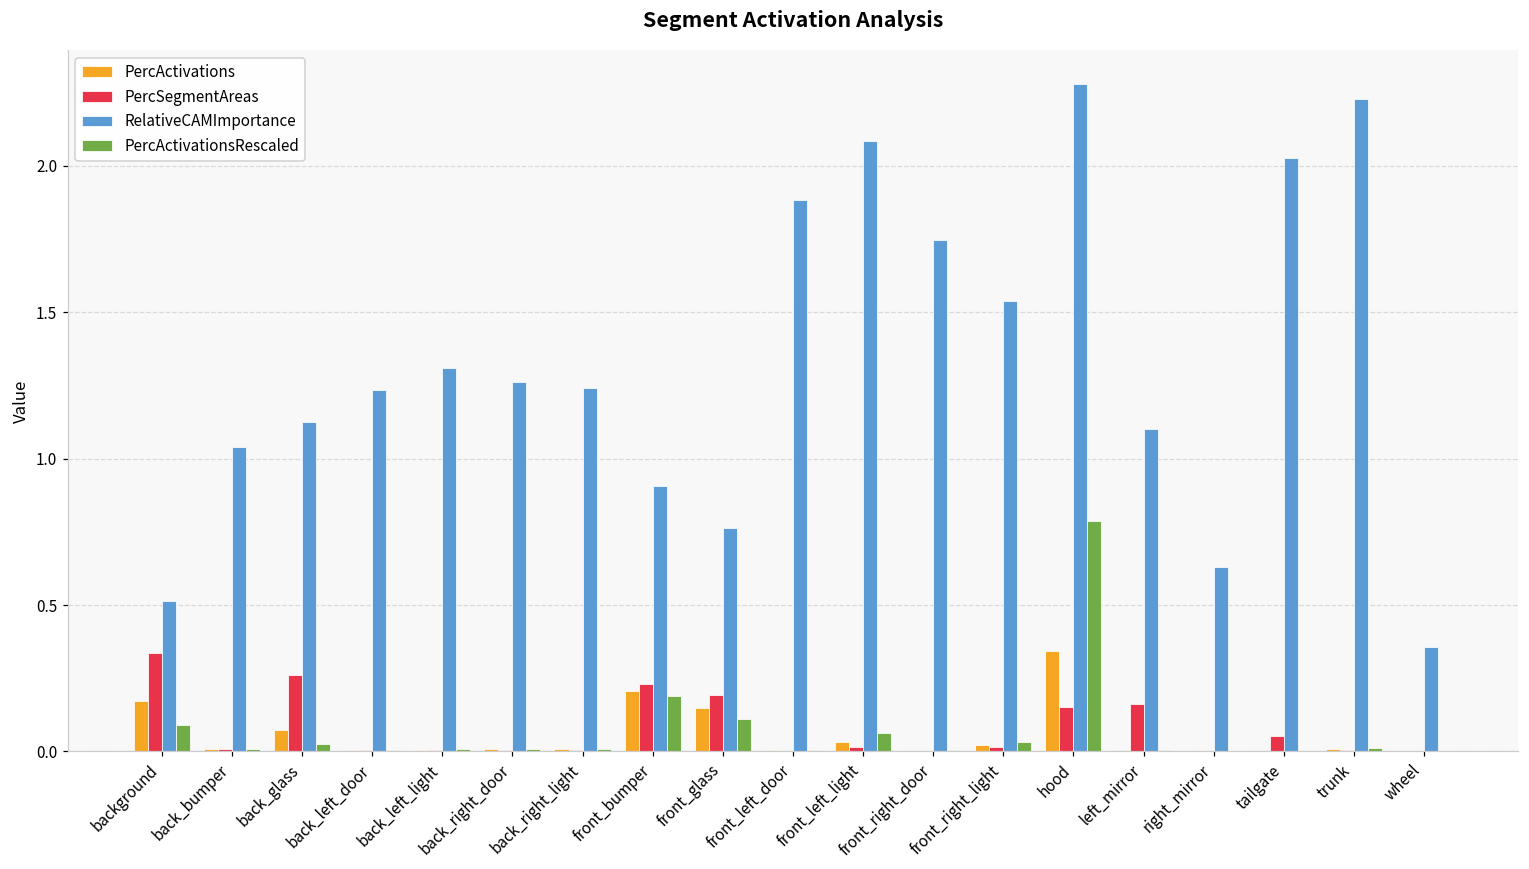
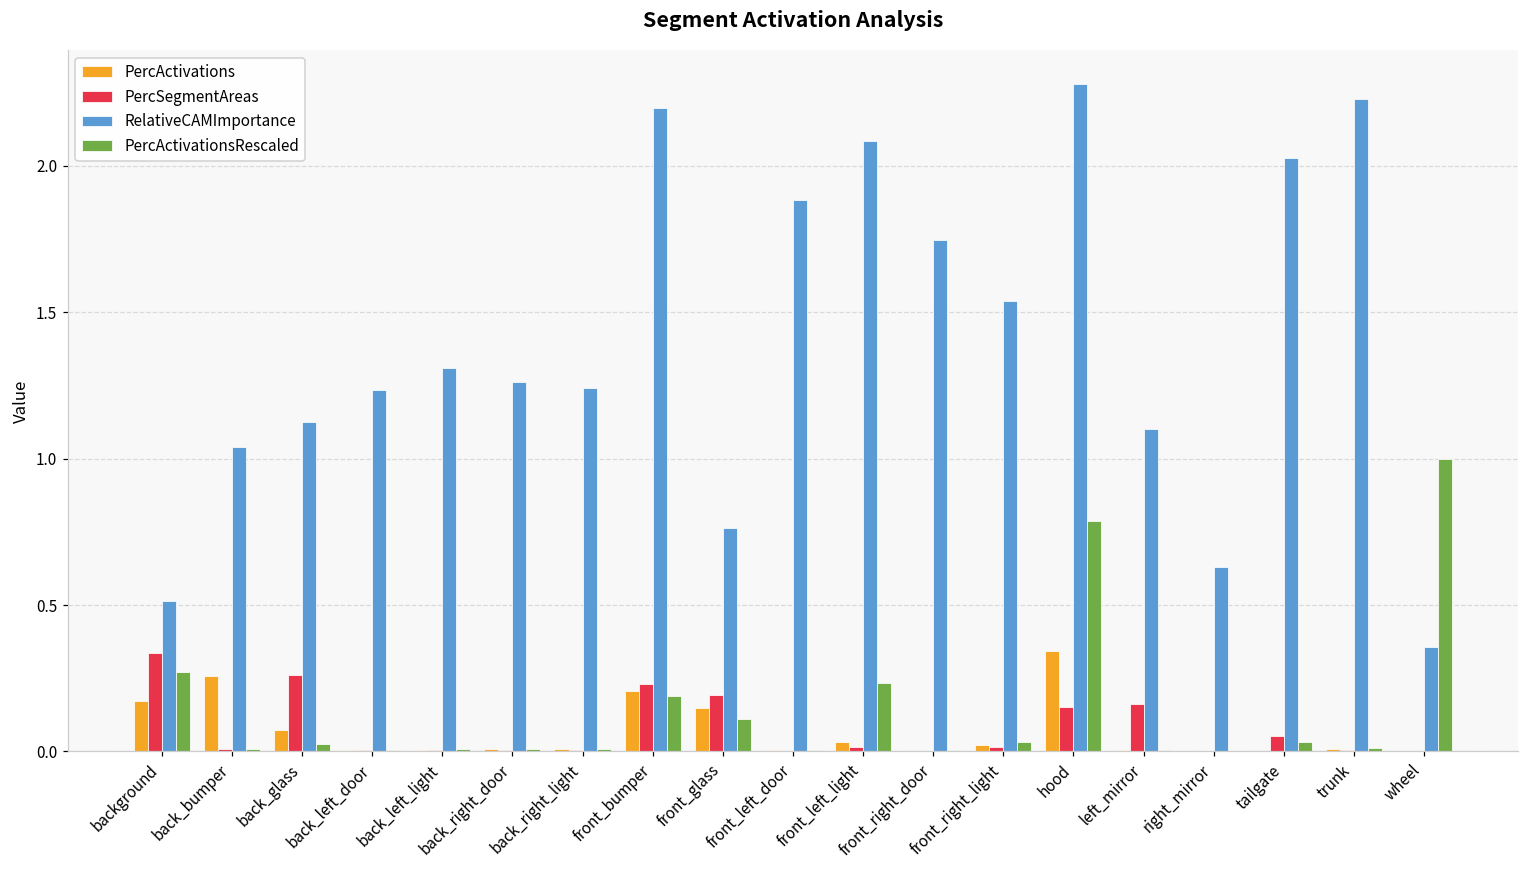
PercActivationsRescaled, background: 0.09 -> 0.27
PercActivations, back_bumper: 0.01 -> 0.26
RelativeCAMImportance, front_bumper: 0.91 -> 2.20
PercActivationsRescaled, front_left_light: 0.06 -> 0.23
PercActivationsRescaled, tailgate: 0.00 -> 0.03
PercActivationsRescaled, wheel: 0 -> 1
